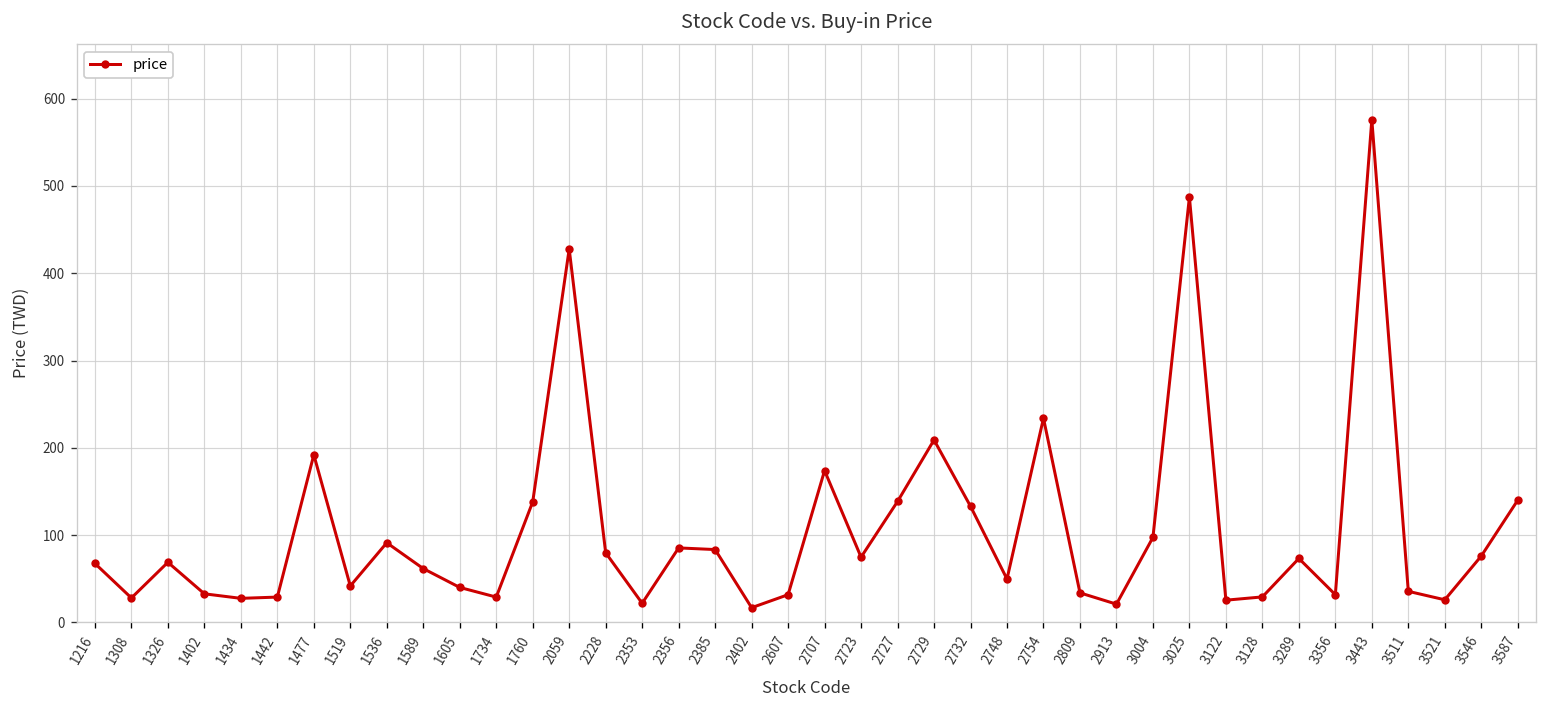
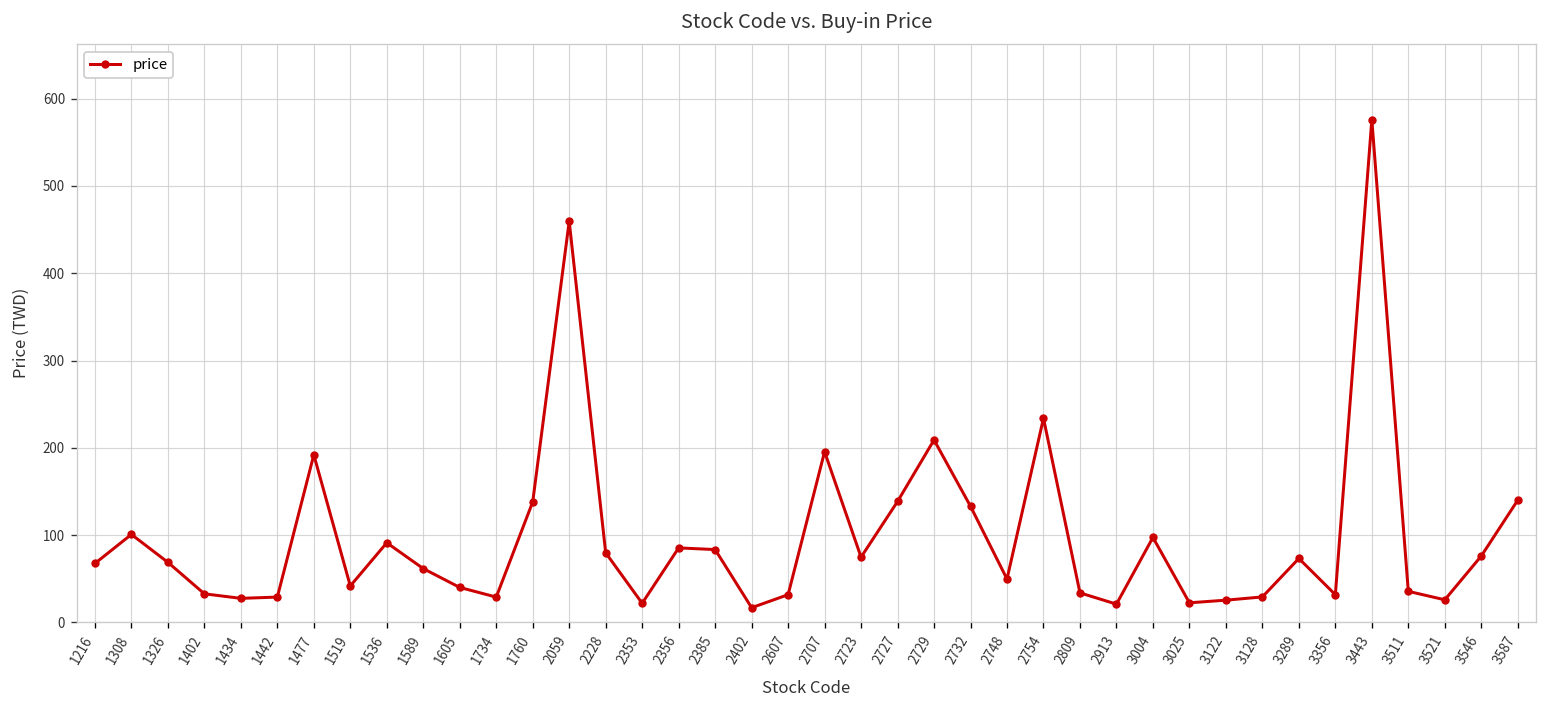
1308: 30 -> 100
2059: 430 -> 460
2707: 170 -> 200
3025: 490 -> 20
